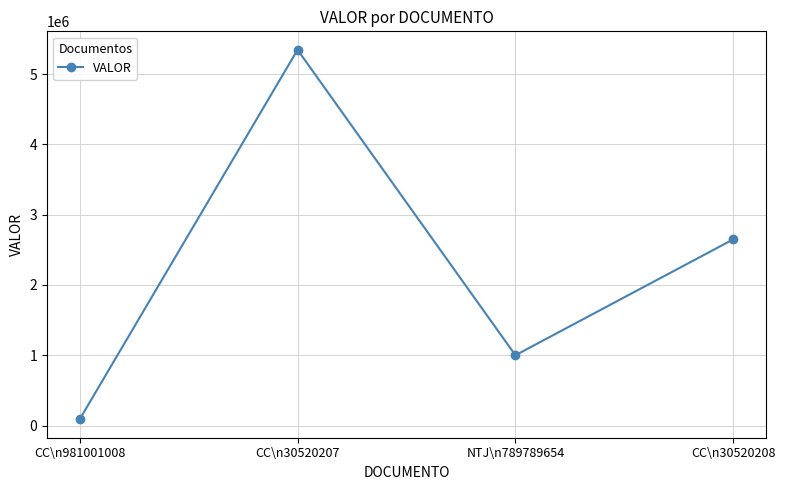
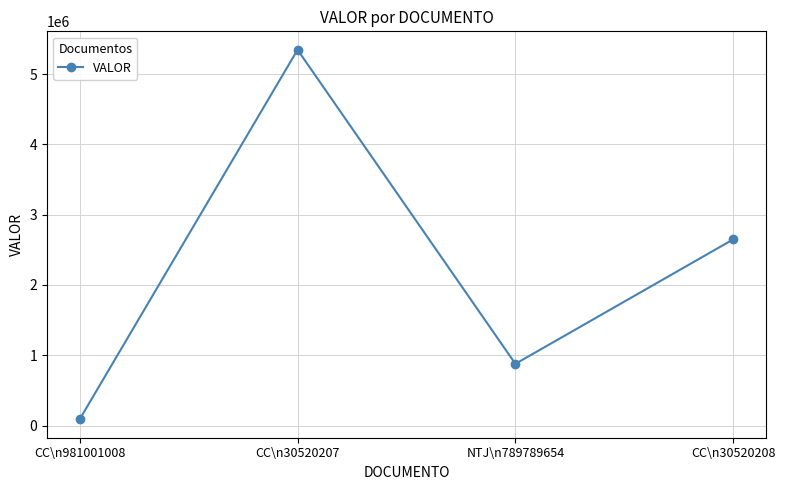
NTJ\n789789654: 1000000 -> 900000
